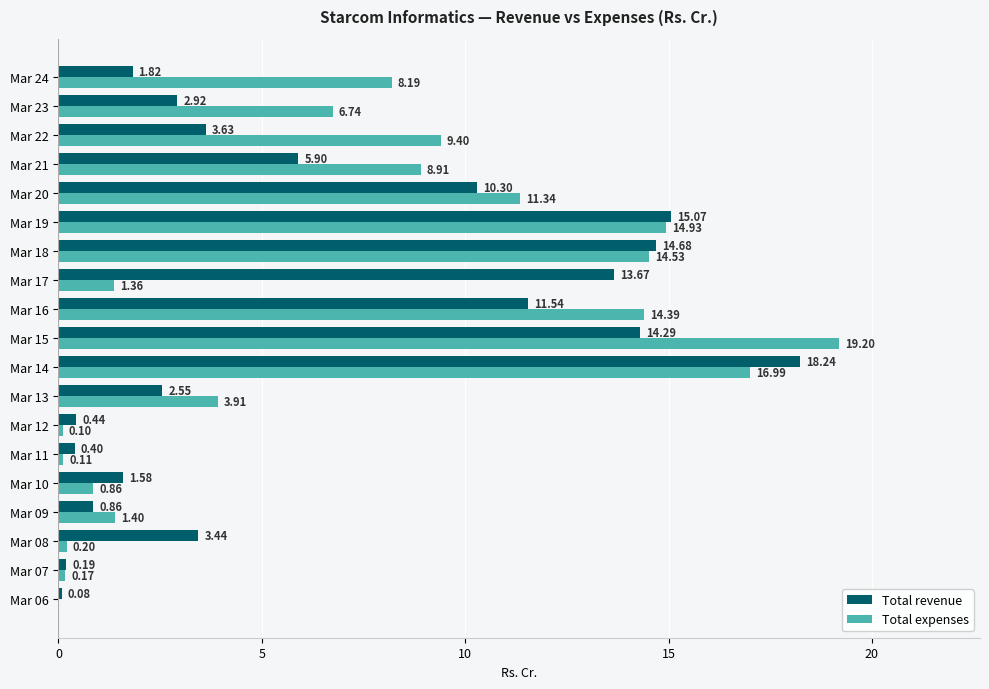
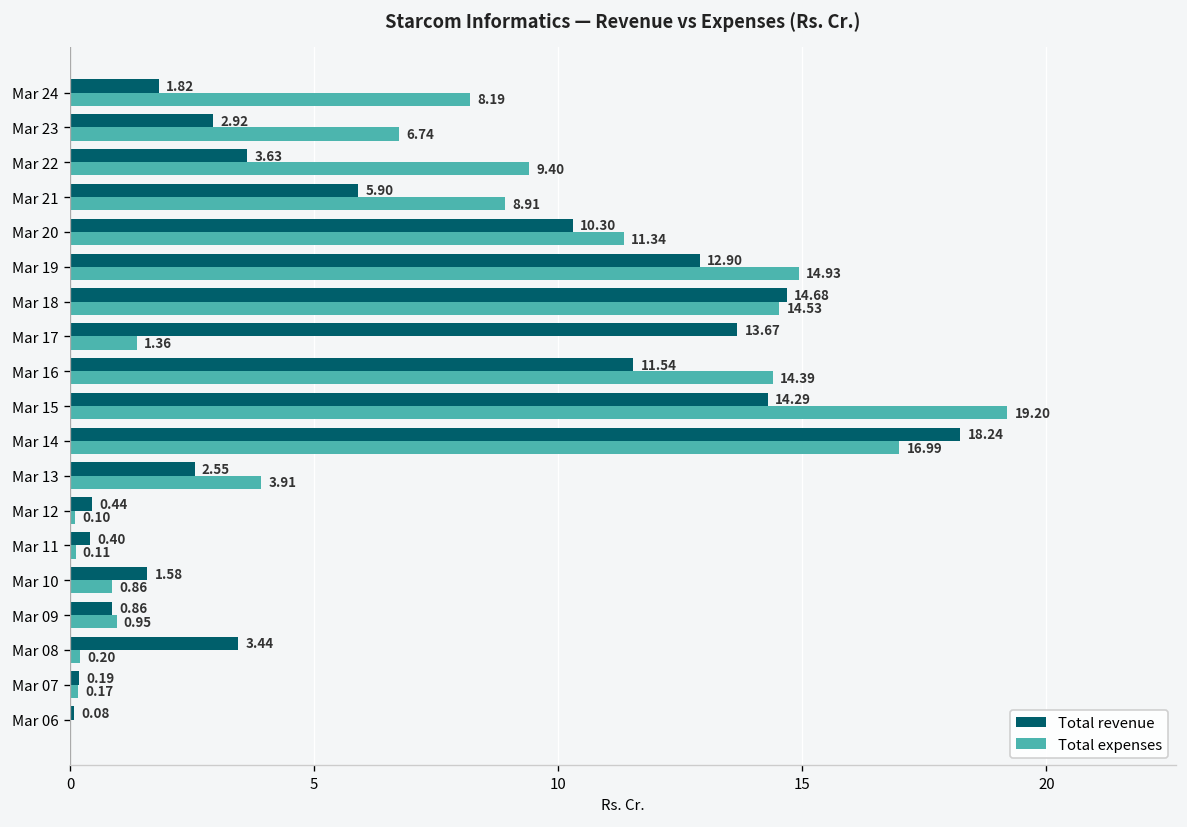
Total revenue, Mar 19: 15.07 -> 12.90
Total expenses, Mar 09: 1.40 -> 0.95
